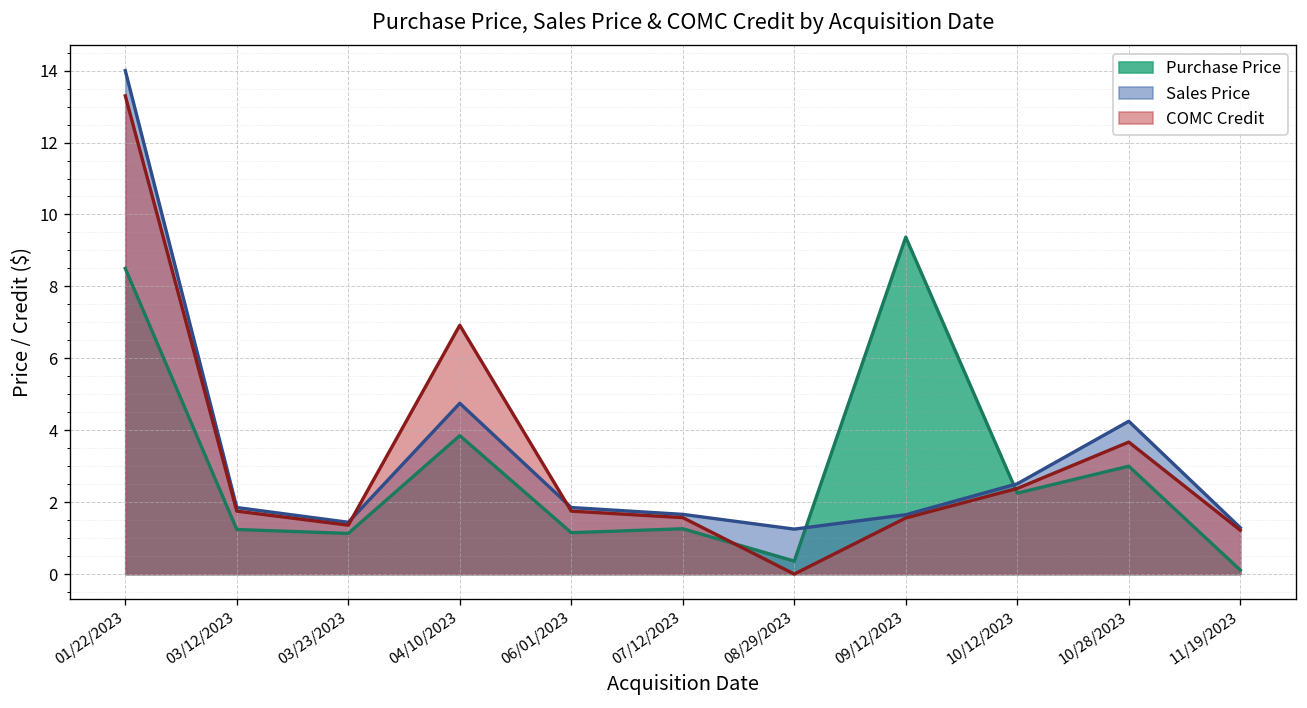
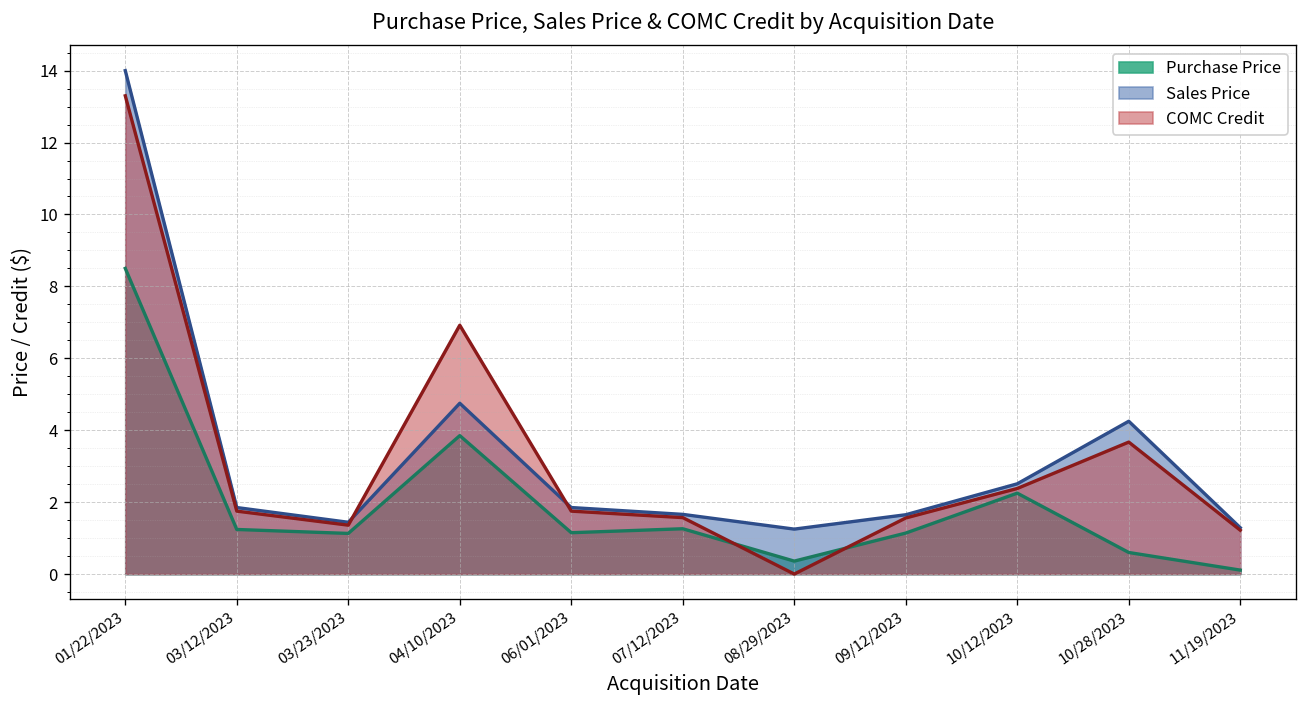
Purchase Price, 09/12/2023: 9.4 -> 1.1
Purchase Price, 10/28/2023: 3.0 -> 0.6
